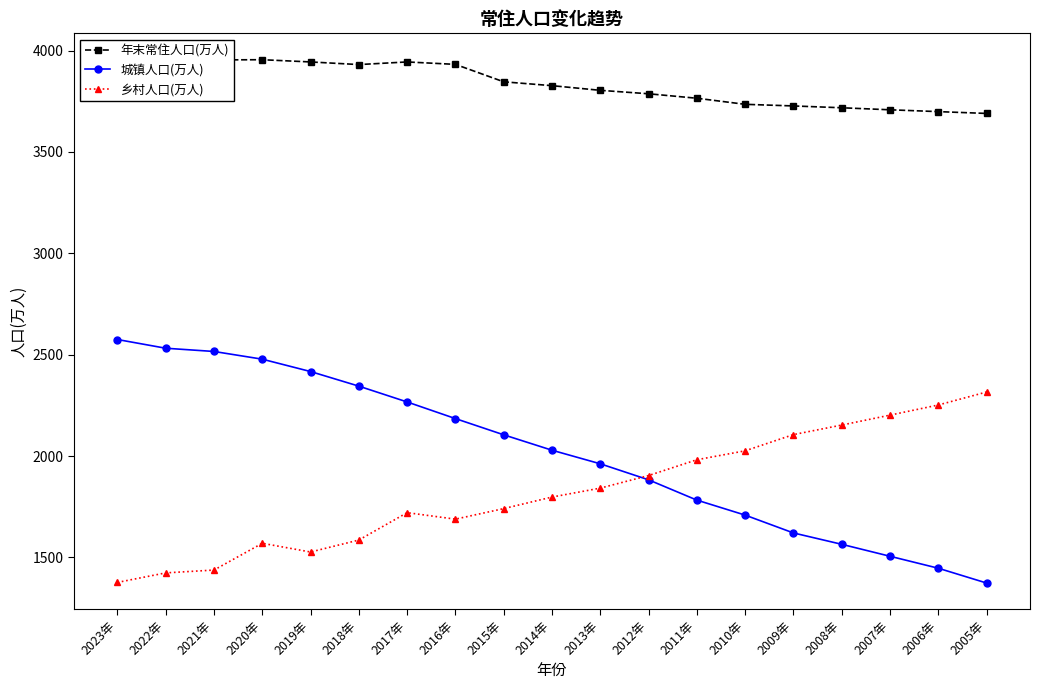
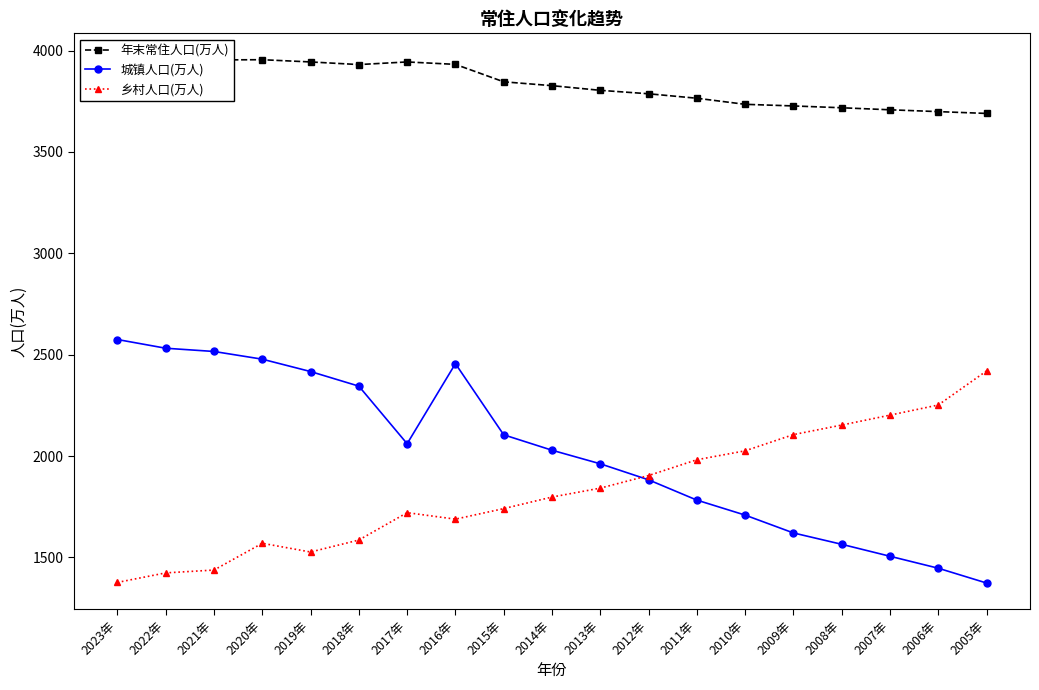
城镇人口(万人), 2017年: 2270 -> 2060
城镇人口(万人), 2016年: 2190 -> 2460
乡村人口(万人), 2005年: 2320 -> 2420
